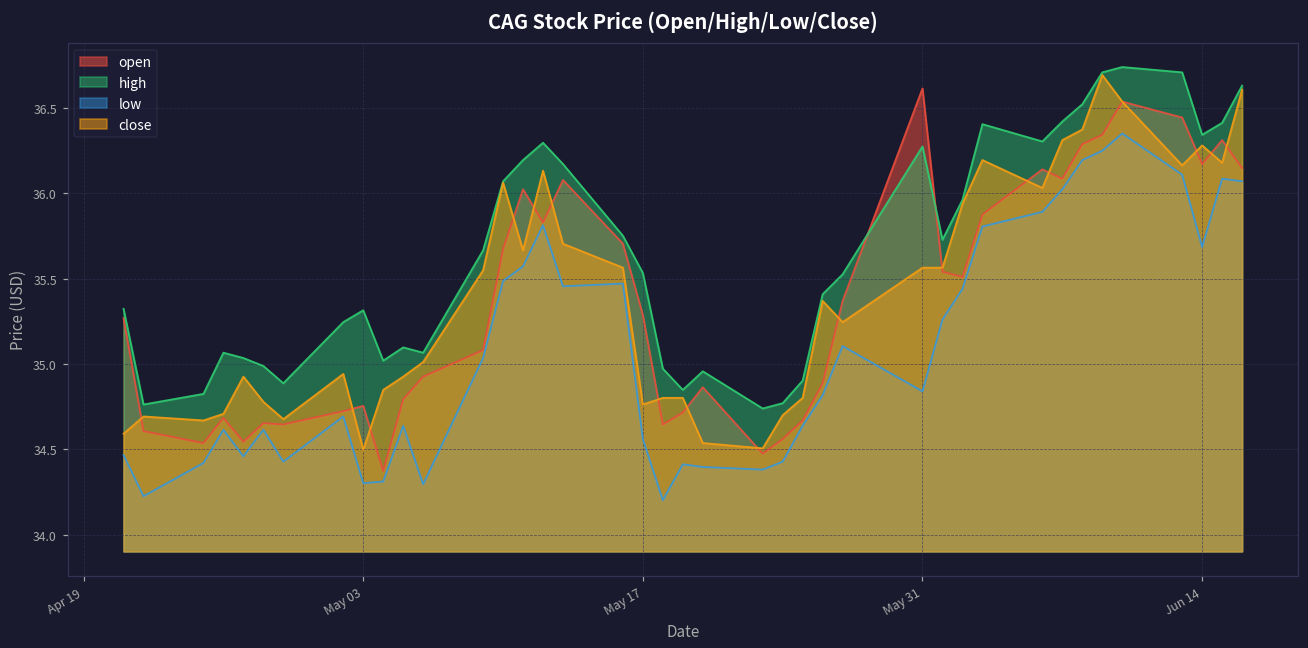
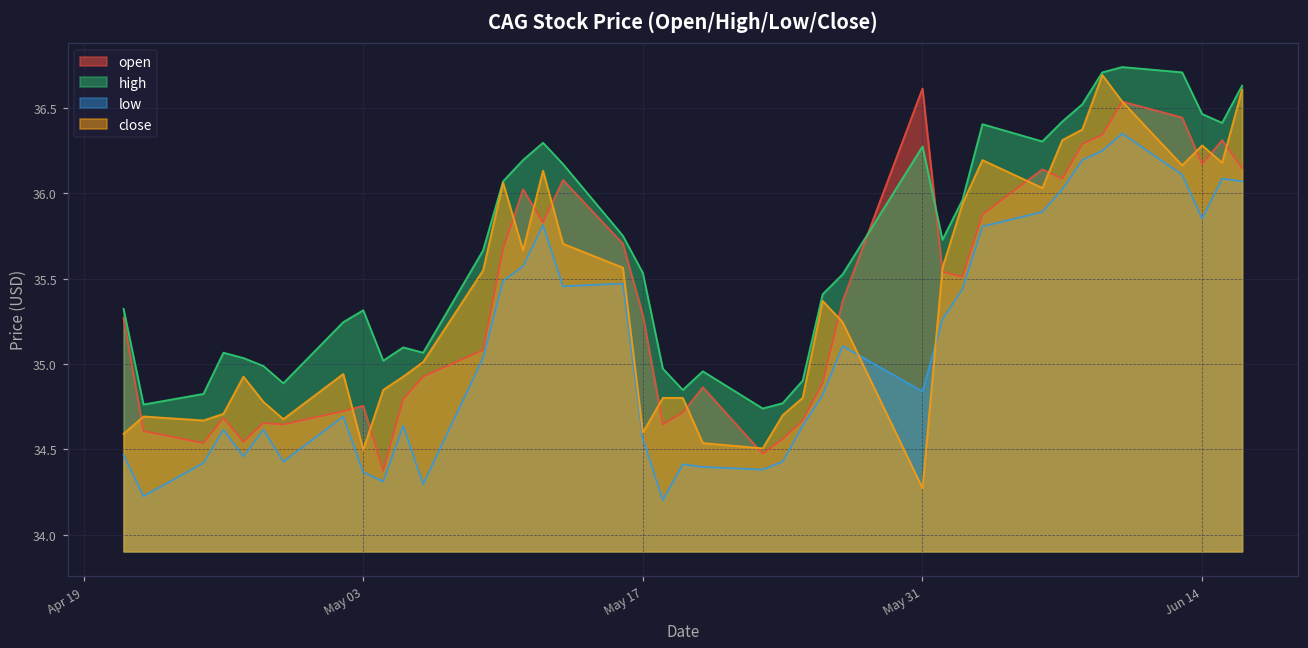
low, May 03: 34.30 -> 34.37
close, May 17: 34.76 -> 34.60
close, May 31: 35.56 -> 34.27
high, Jun 14: 36.34 -> 36.46
low, Jun 14: 35.68 -> 35.85
